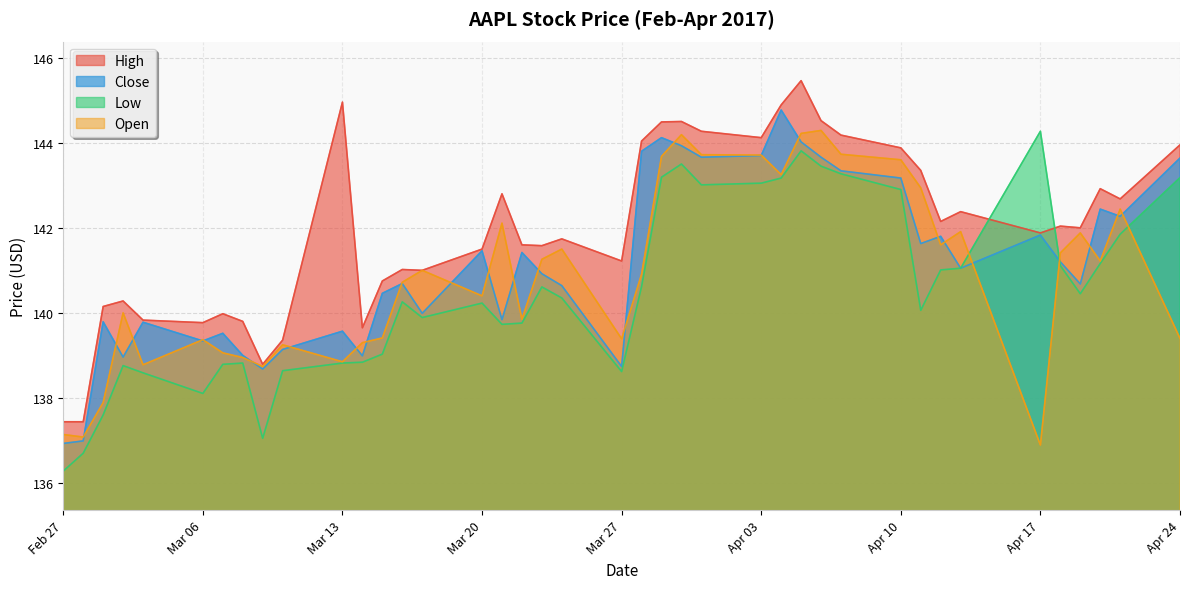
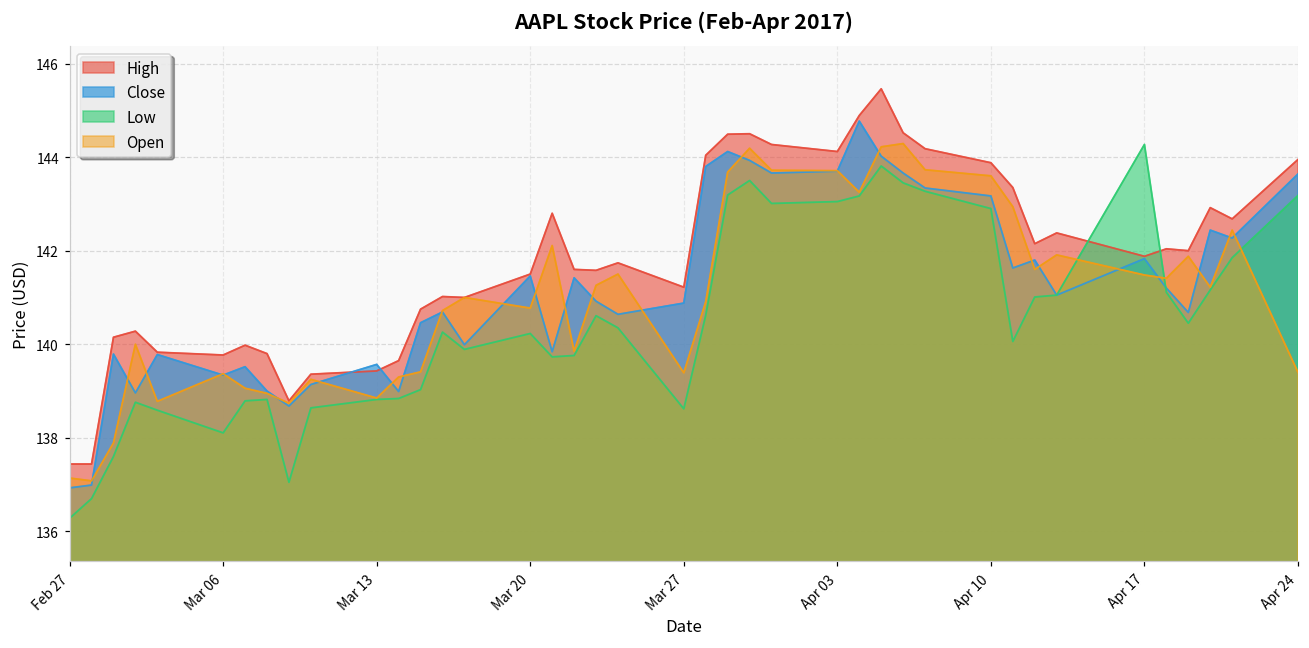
High, Mar 13: 145.0 -> 139.4
Open, Mar 20: 140.4 -> 140.8
Close, Mar 27: 138.7 -> 140.9
Open, Apr 17: 136.9 -> 141.5
